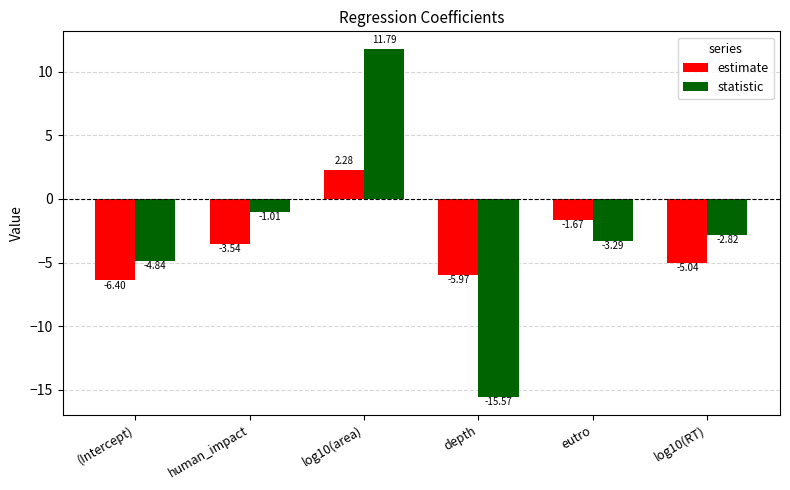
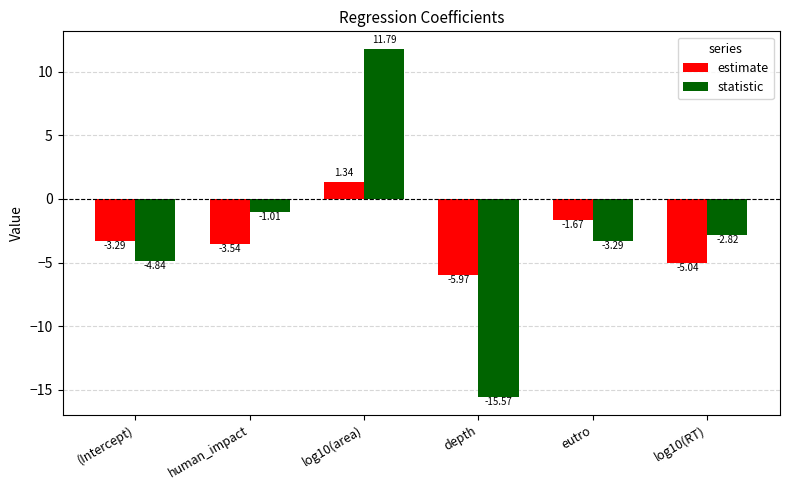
estimate, (Intercept): -6.40 -> -3.29
estimate, log10(area): 2.28 -> 1.34
